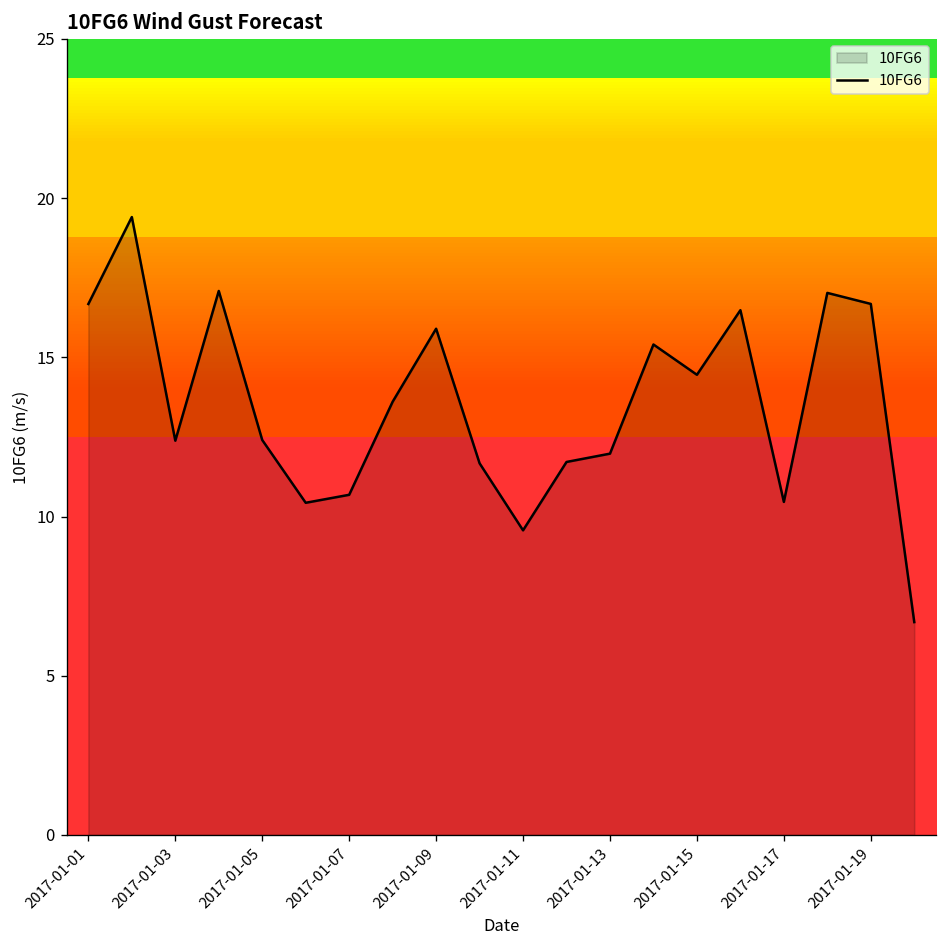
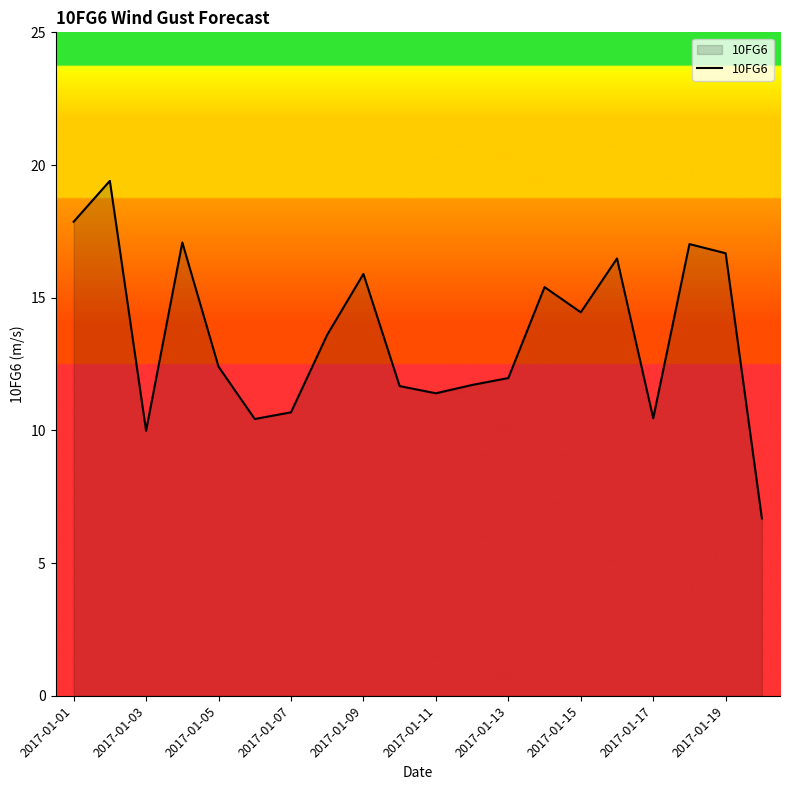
2017-01-01: 16.7 -> 17.9
2017-01-03: 12.4 -> 10.0
2017-01-11: 9.6 -> 11.4
